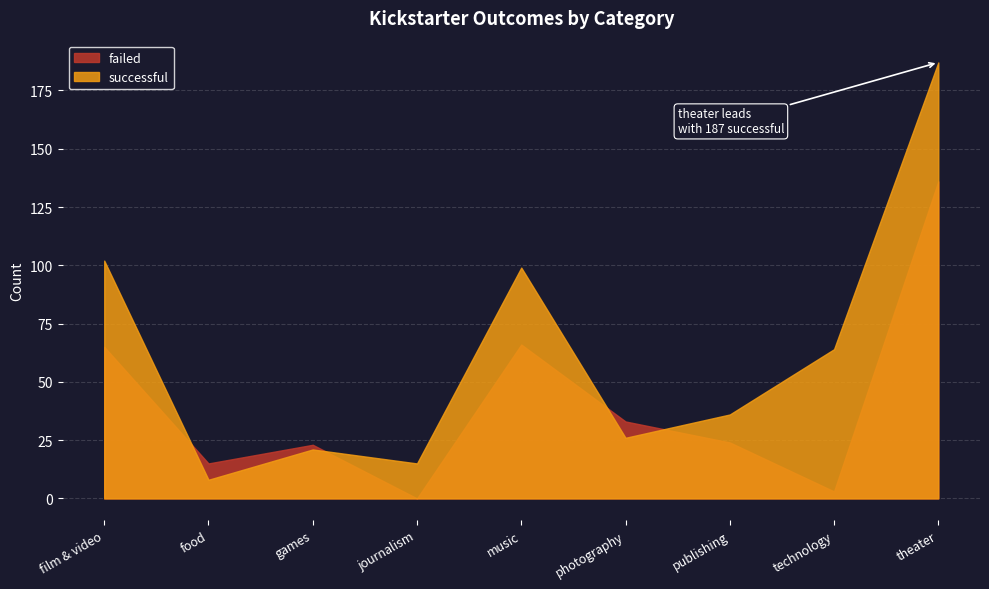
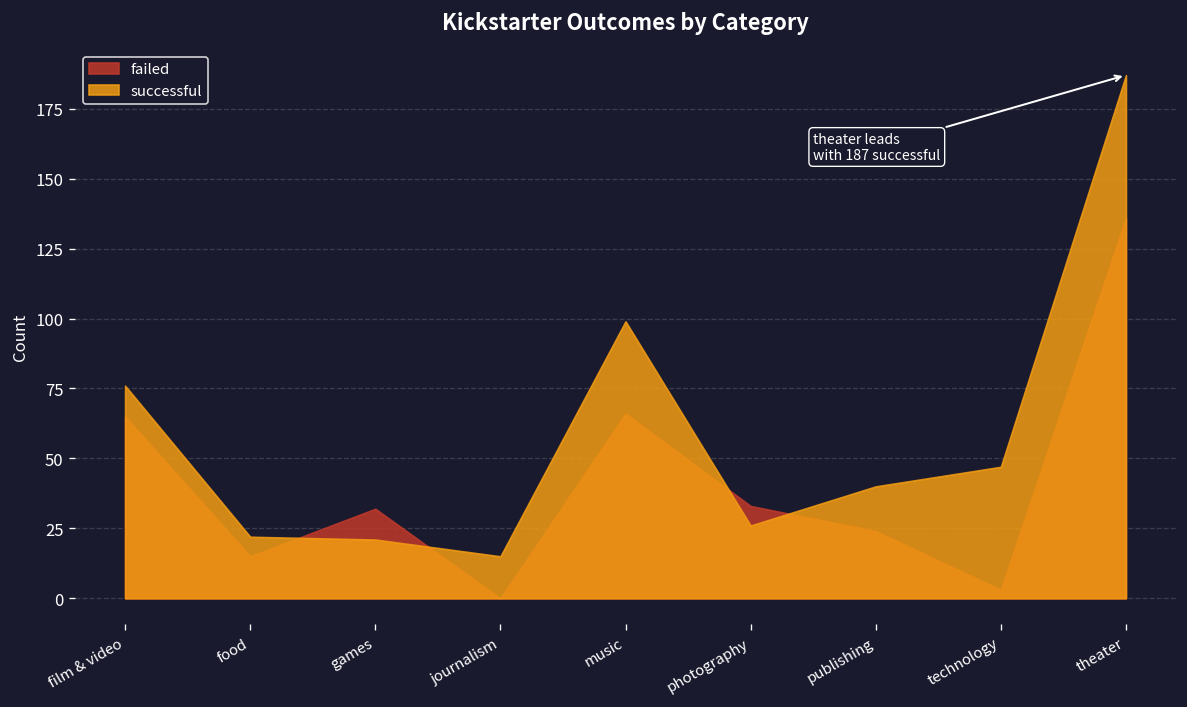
successful, film & video: 102 -> 76
successful, food: 8 -> 22
failed, games: 23 -> 32
successful, publishing: 36 -> 40
successful, technology: 64 -> 47
